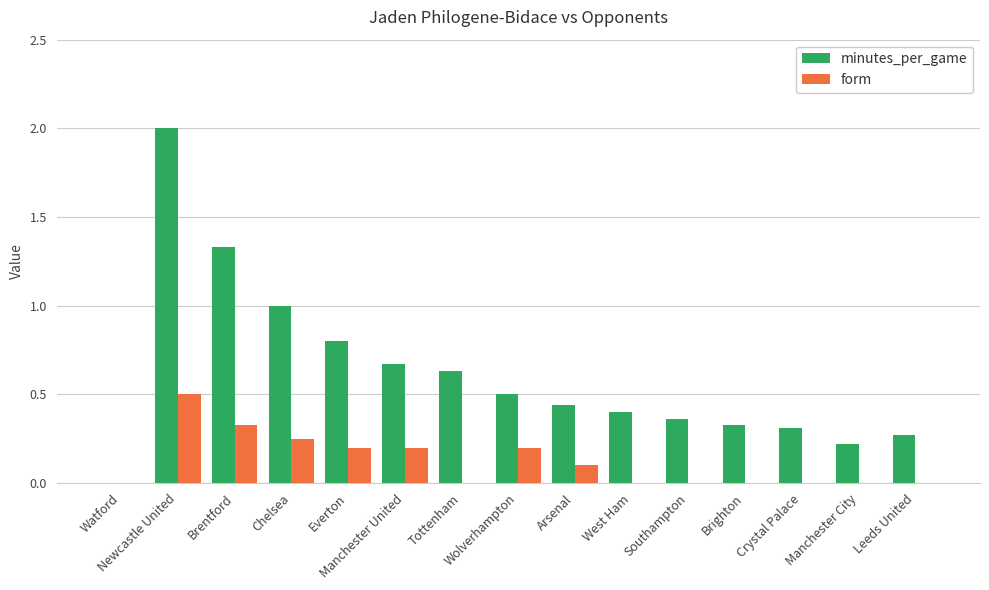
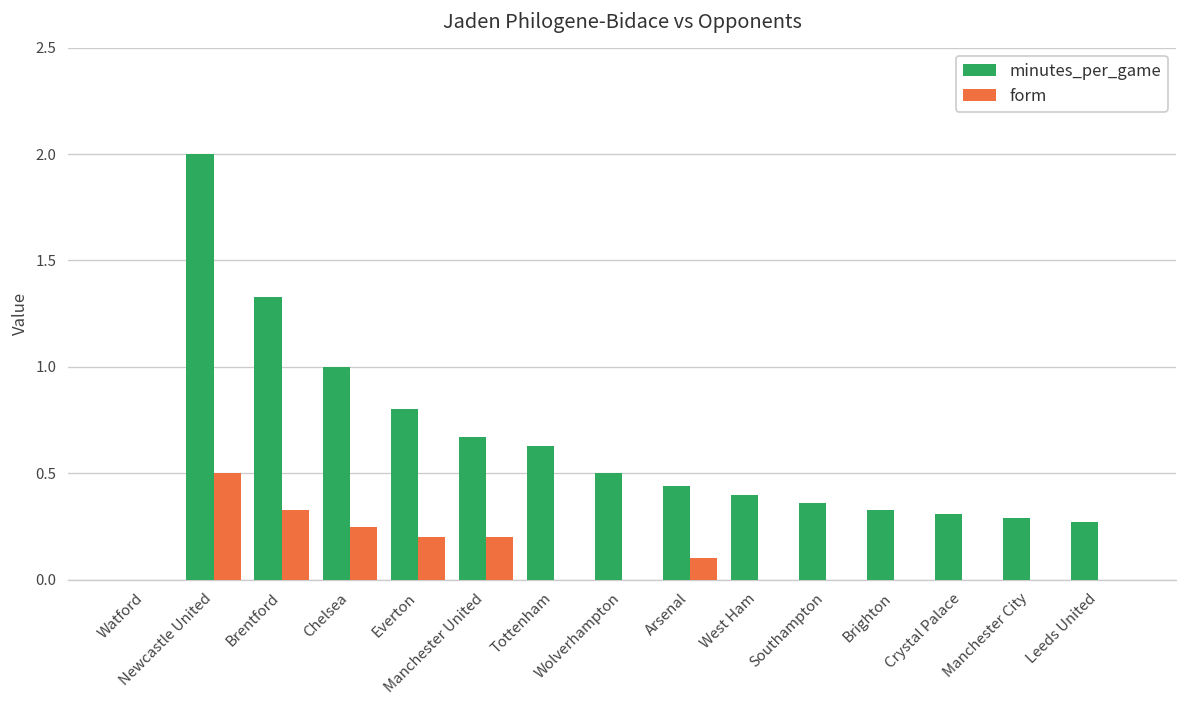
form, Wolverhampton: 0.2 -> 0.0
minutes_per_game, Manchester City: 0.22 -> 0.29
